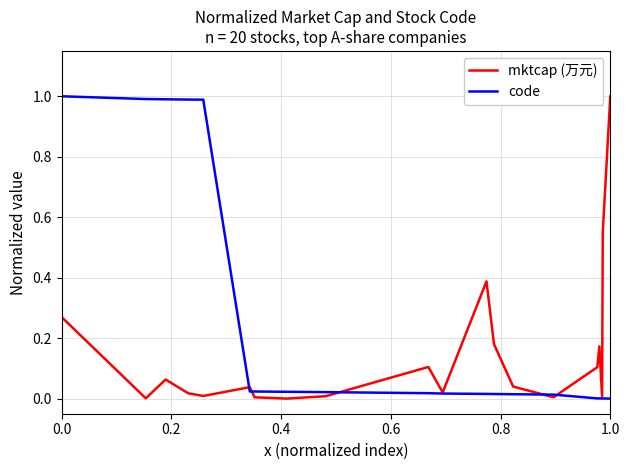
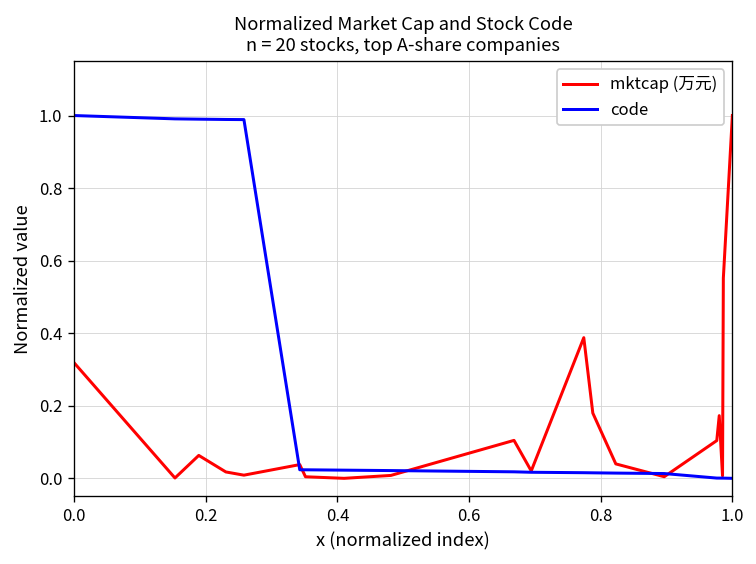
mktcap (万元), 0.0: 0.27 -> 0.32
